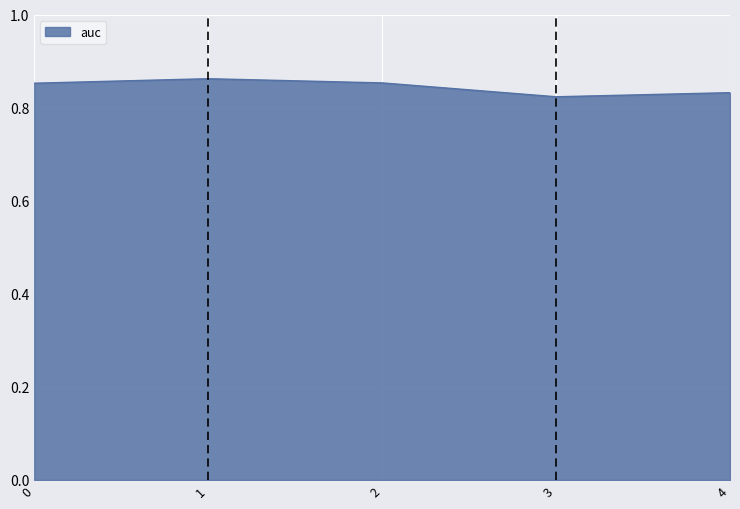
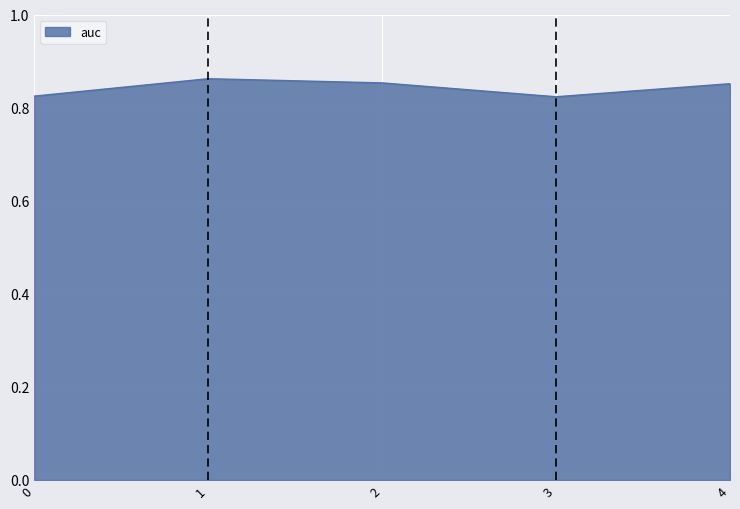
0: 0.85 -> 0.82
4: 0.83 -> 0.85
